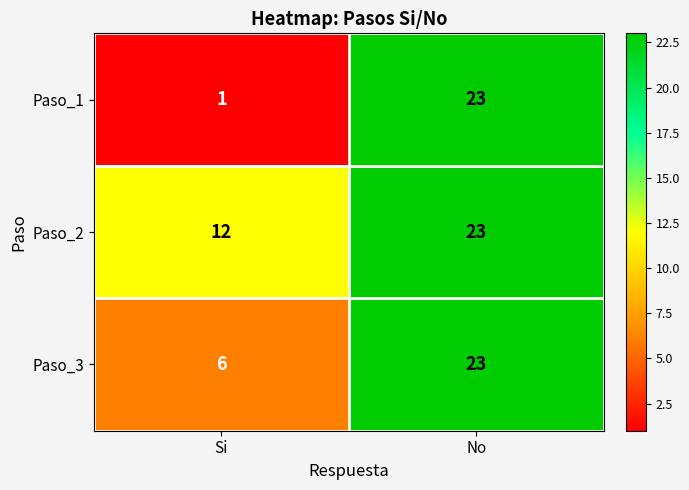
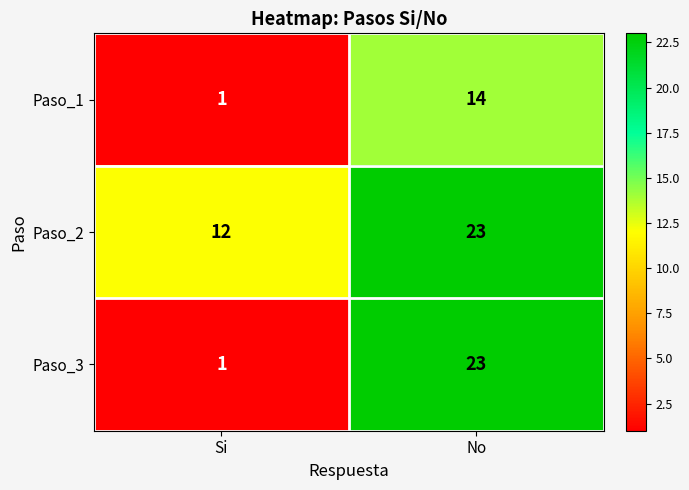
Paso_1, No: 23 -> 14
Paso_3, Si: 6 -> 1
